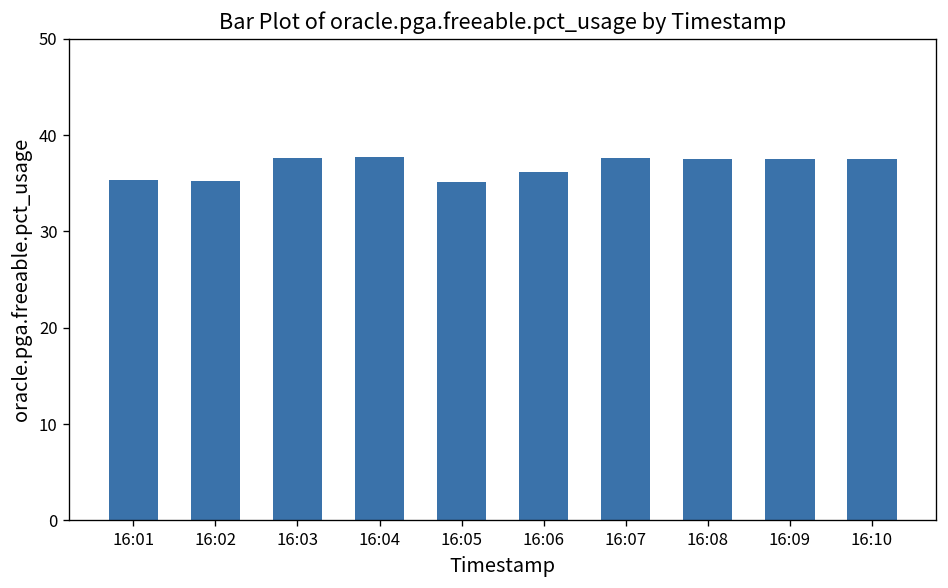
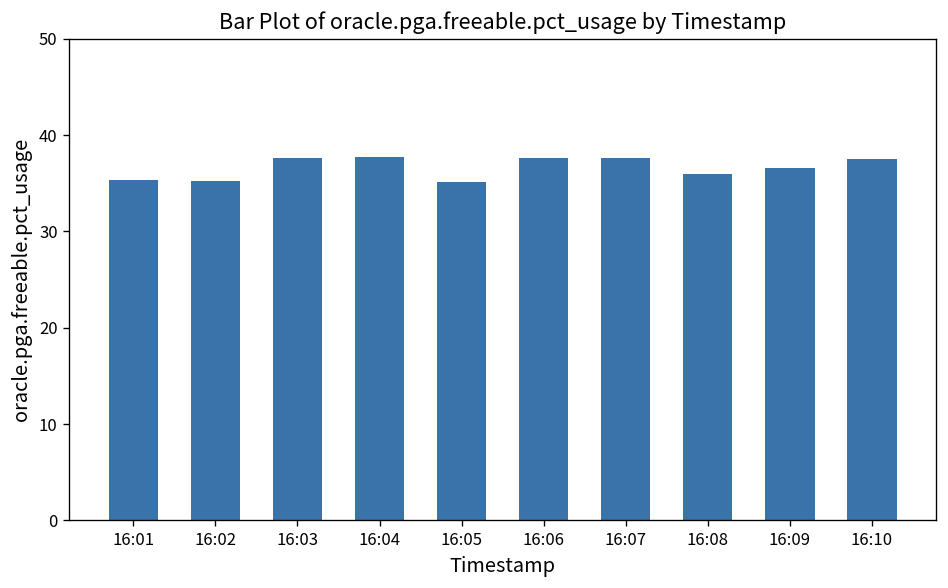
16:06: 36 -> 38
16:08: 38 -> 36
16:09: 38 -> 37
